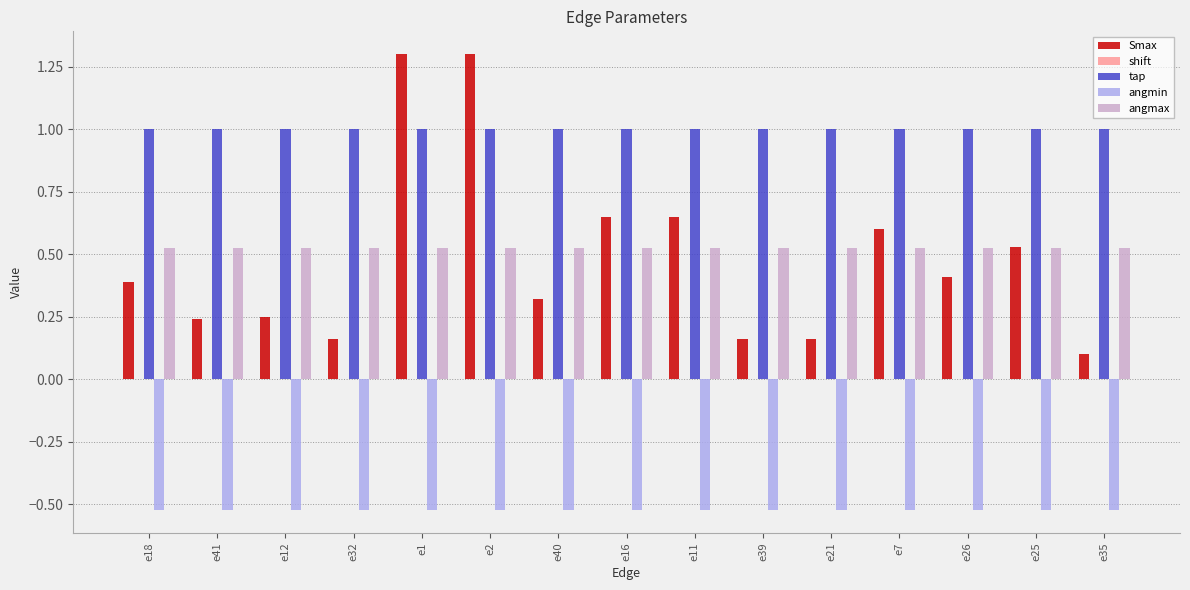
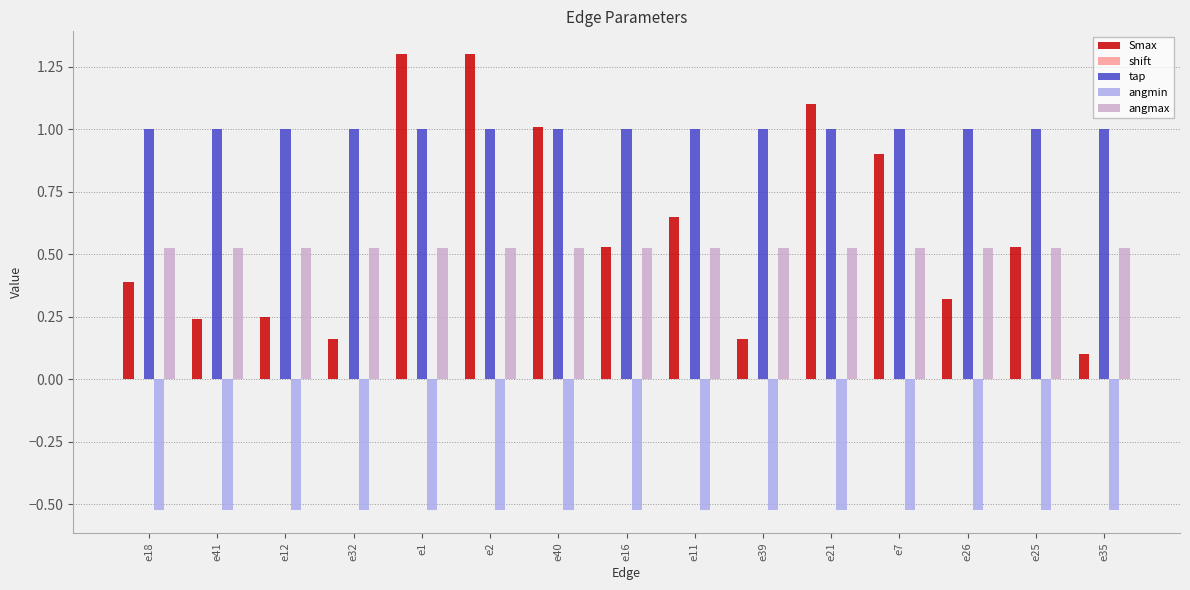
Smax, e40: 0.32 -> 1.01
Smax, e16: 0.65 -> 0.53
Smax, e21: 0.16 -> 1.10
Smax, e7: 0.6 -> 0.9
Smax, e26: 0.41 -> 0.32
